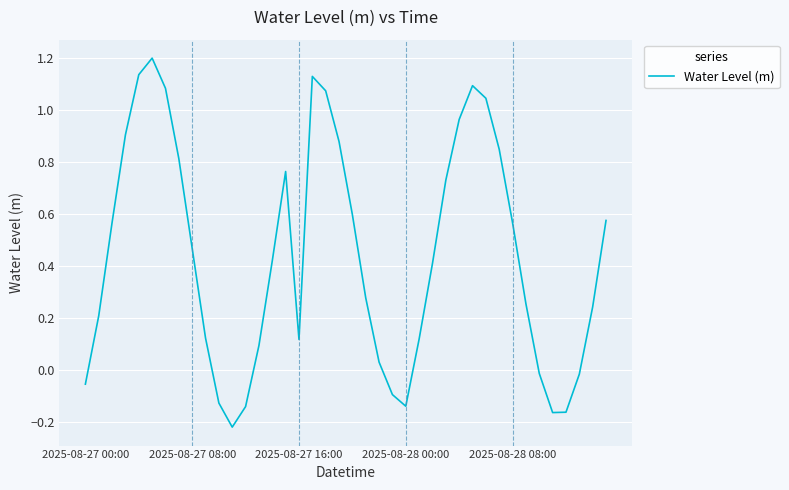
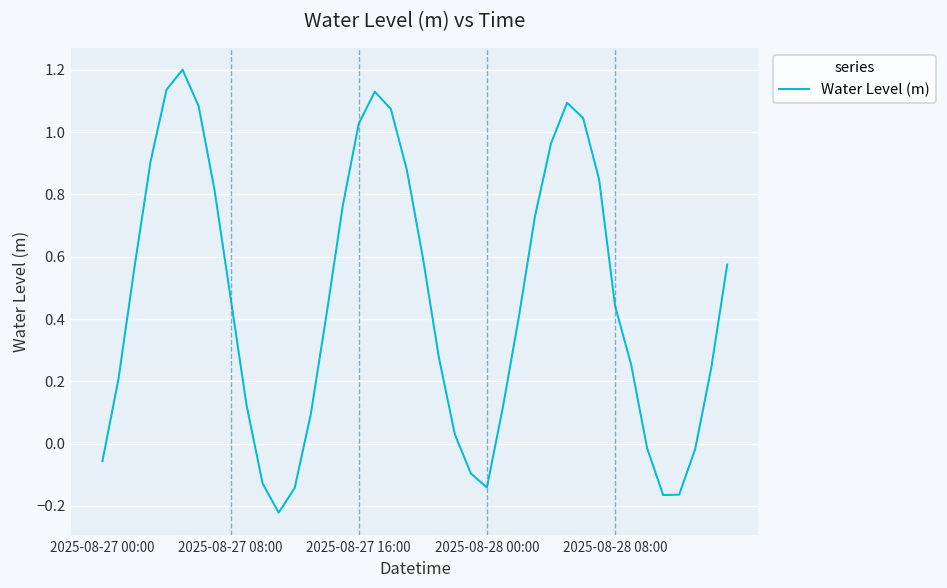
2025-08-27 16:00: 0.12 -> 1.03
2025-08-28 08:00: 0.57 -> 0.44
